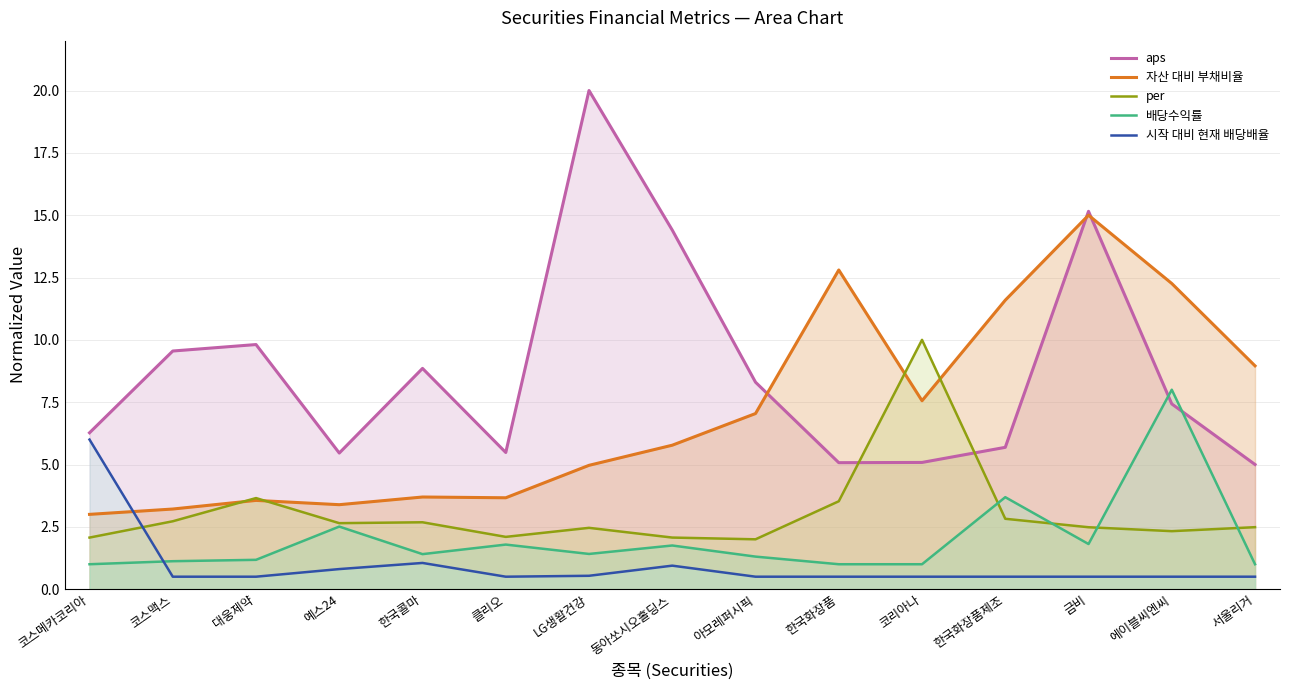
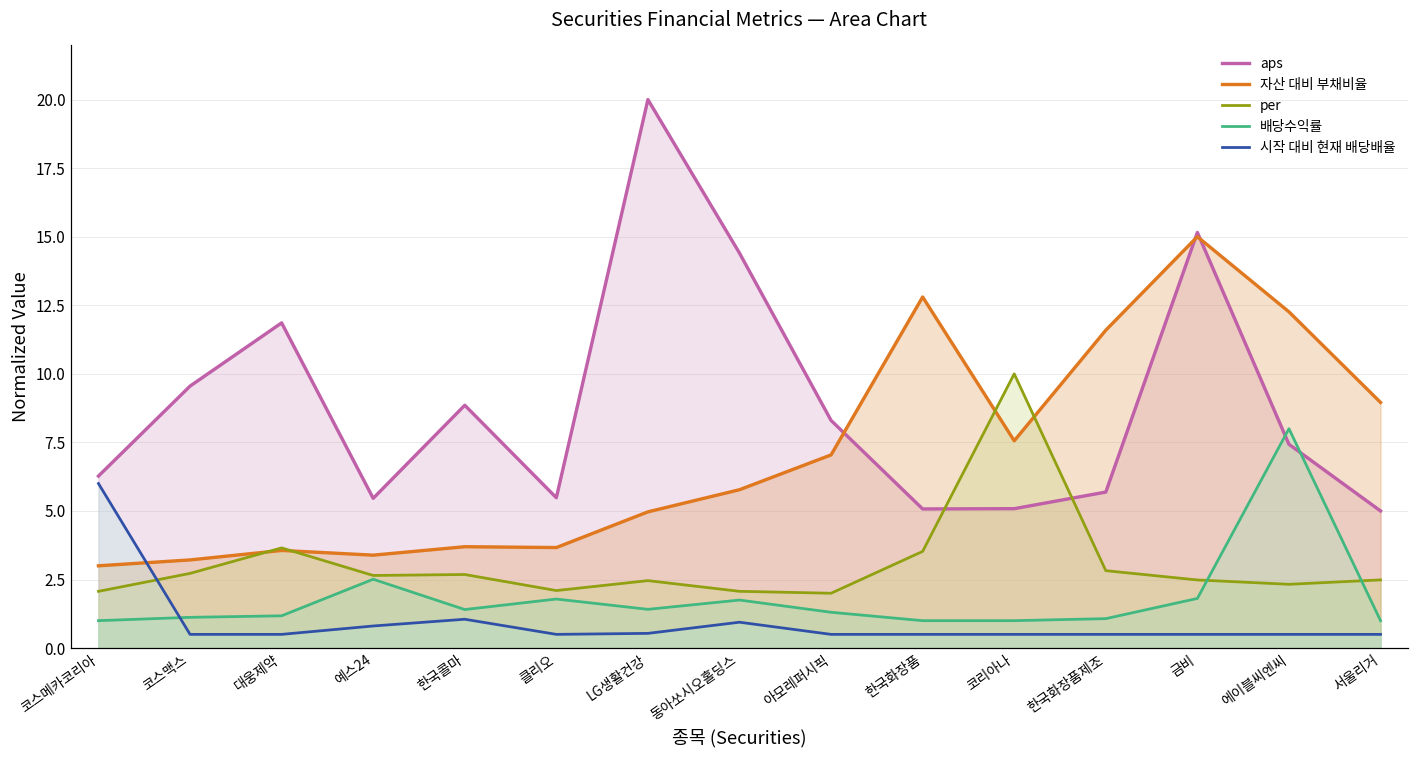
aps, 대웅제약: 9.8 -> 11.9
배당수익률, 한국화장품제조: 3.7 -> 1.1
